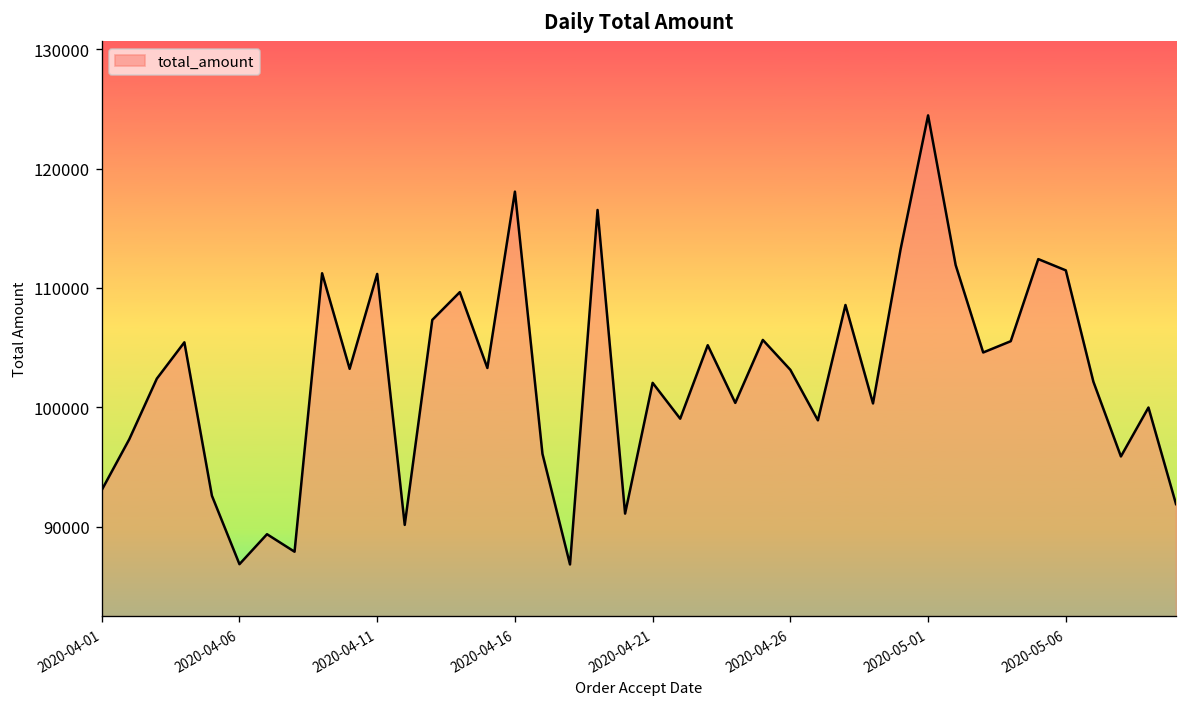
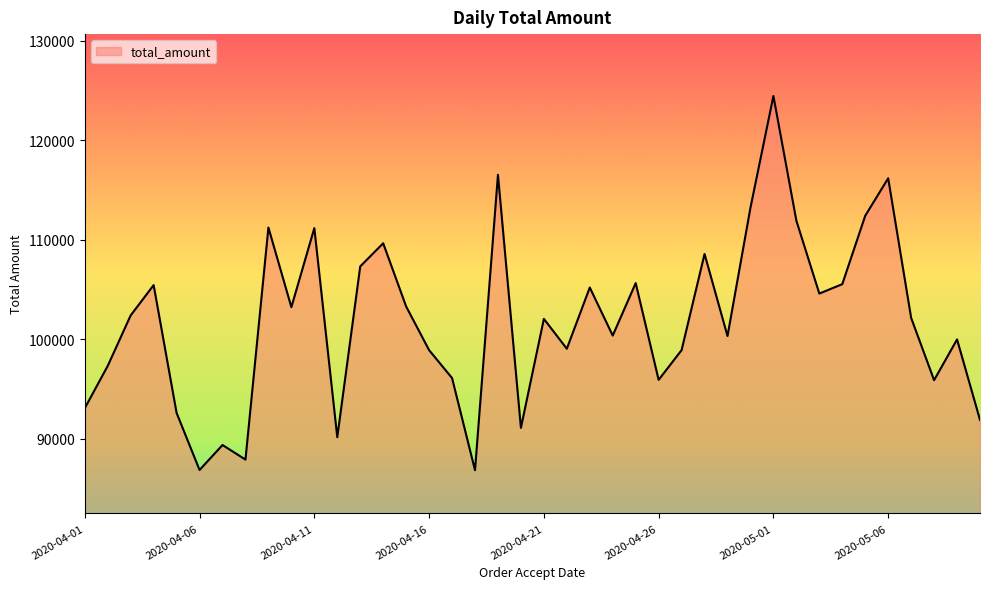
2020-04-16: 118000 -> 99000
2020-04-26: 103000 -> 96000
2020-05-06: 111000 -> 116000
